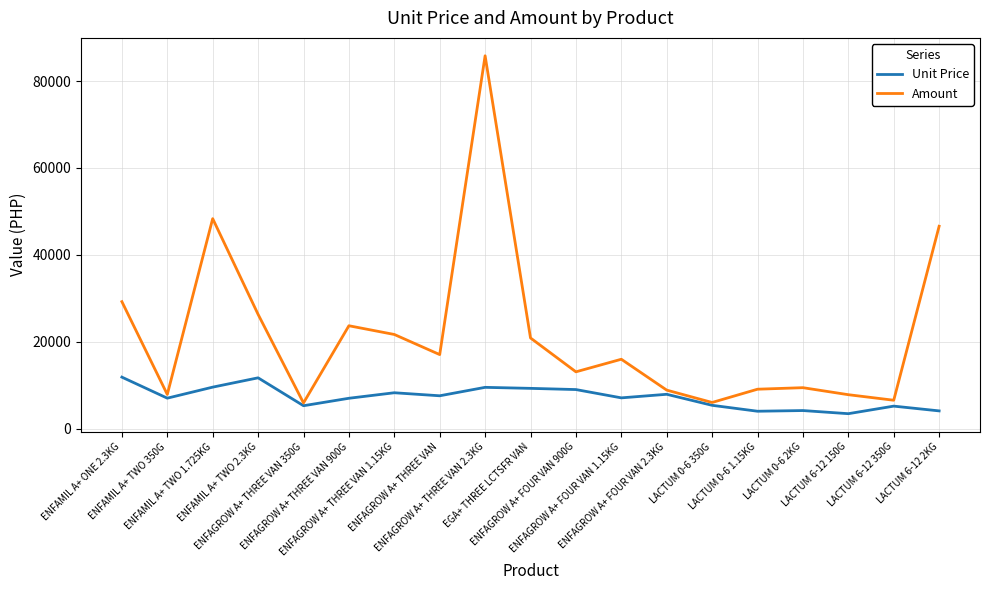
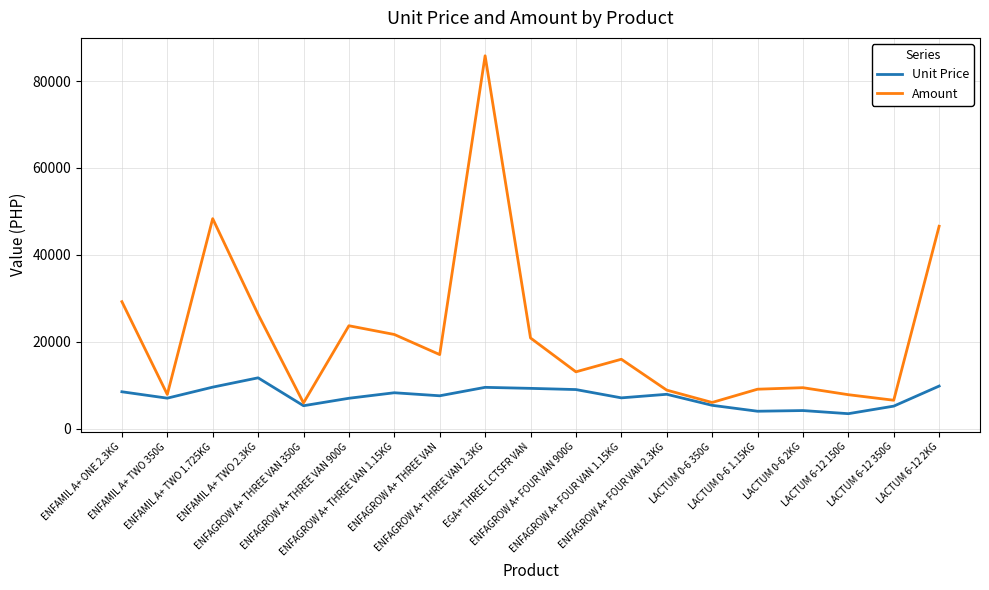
Unit Price, ENFAMIL A+ ONE 2.3KG: 12000 -> 9000
Unit Price, LACTUM 6-12 2KG: 4000 -> 10000
